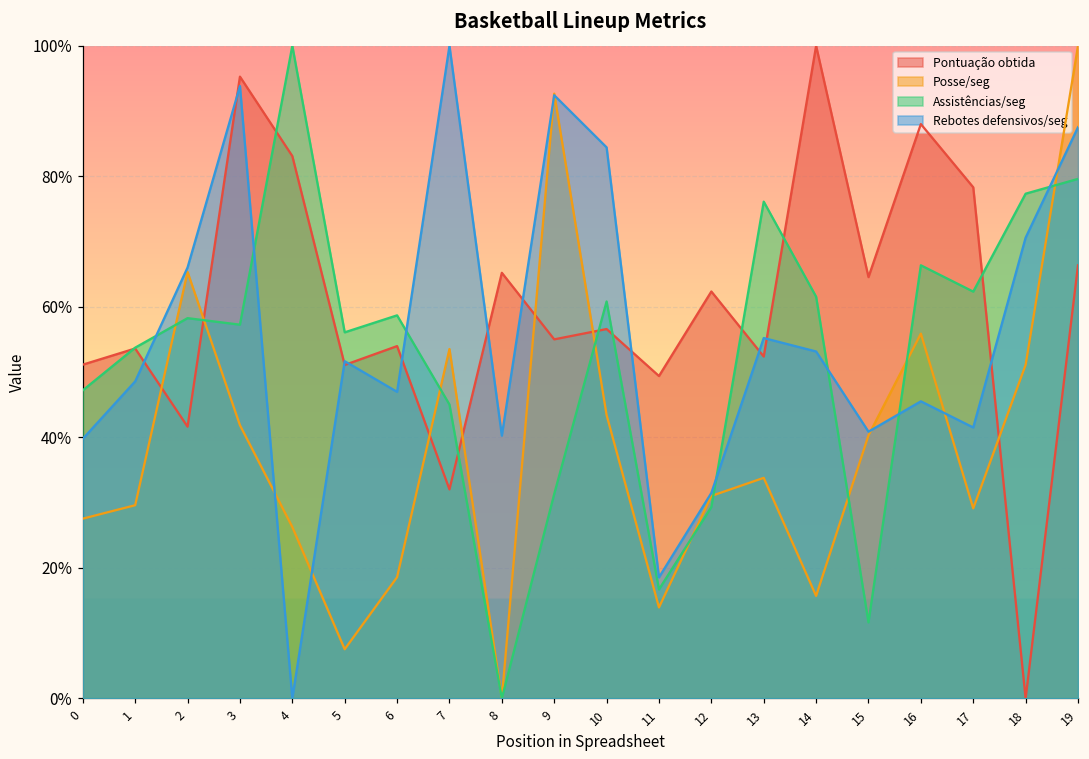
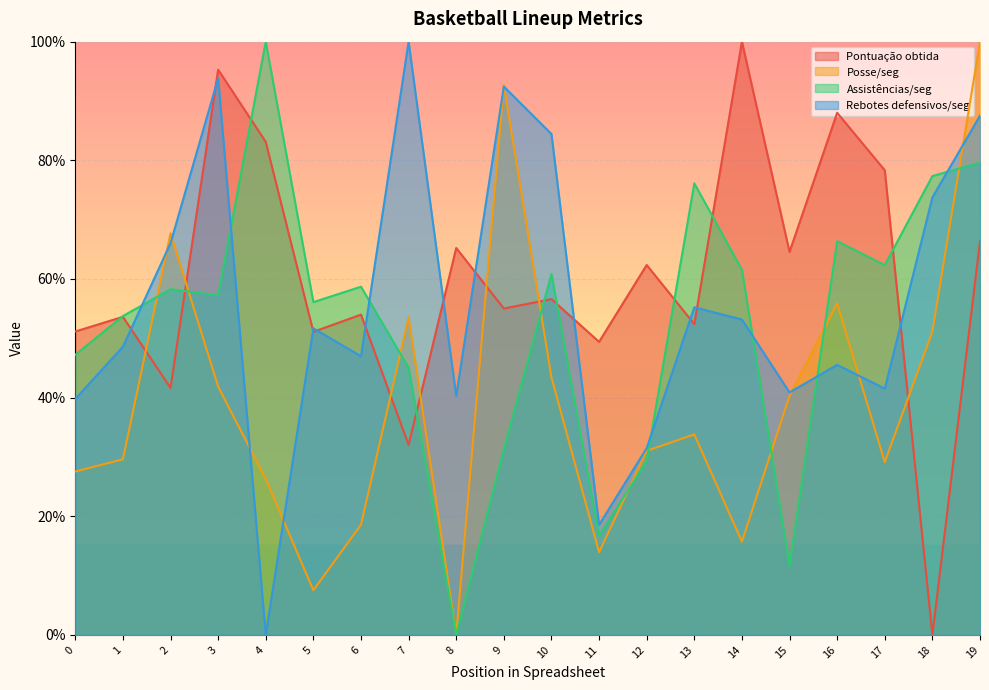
Posse/seg, 2: 65% -> 68%
Rebotes defensivos/seg, 18: 71% -> 74%
